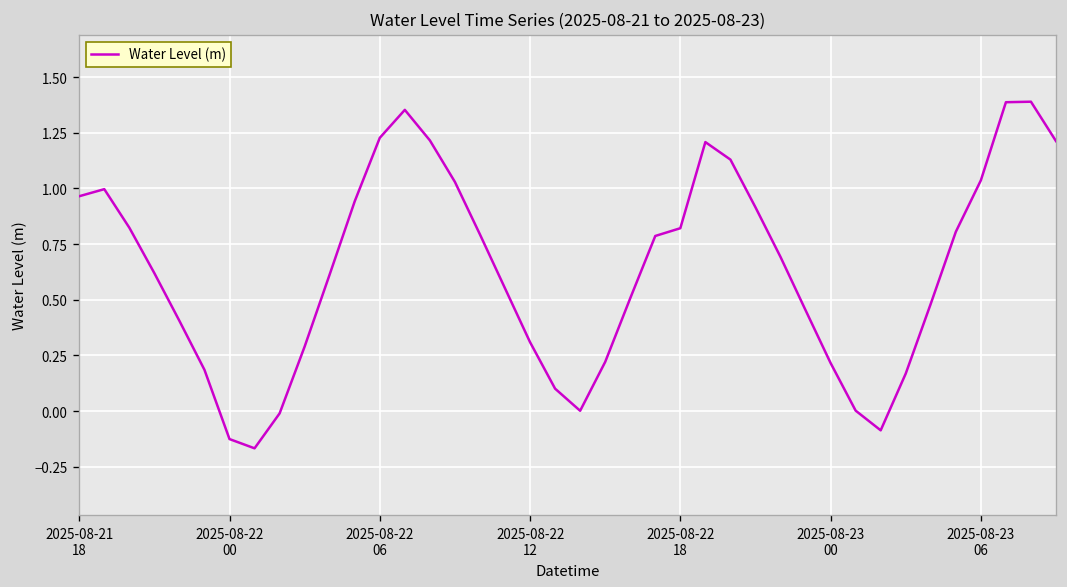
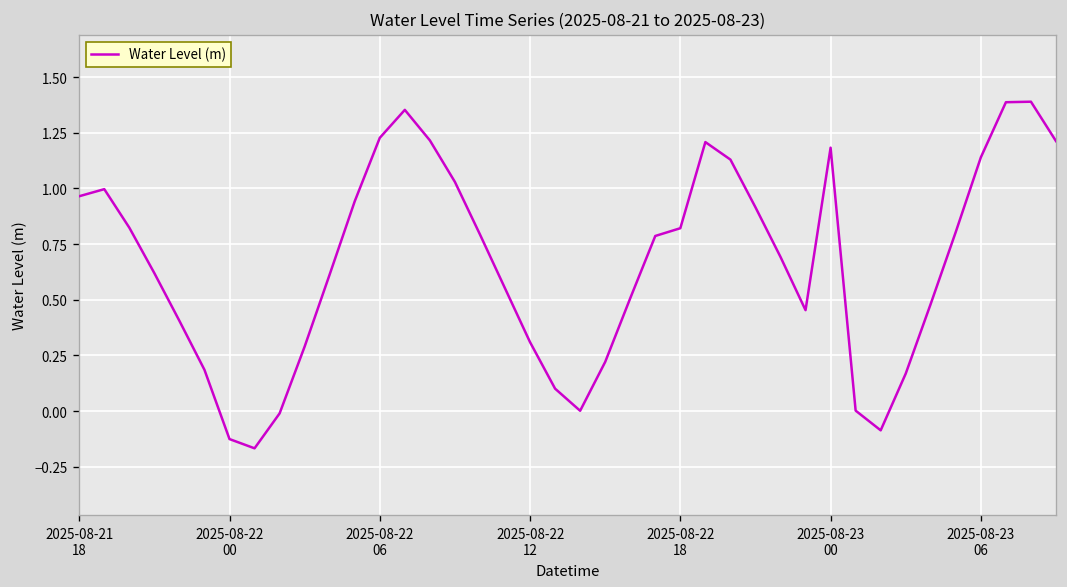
2025-08-23 00: 0.22 -> 1.18
2025-08-23 06: 1.04 -> 1.14
